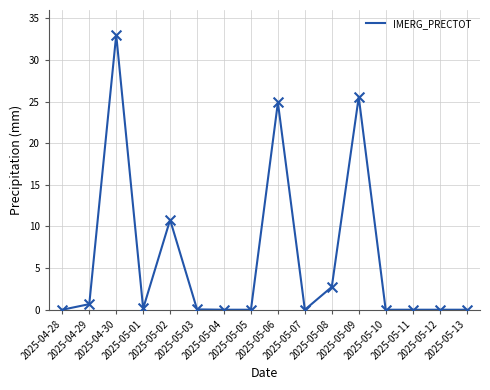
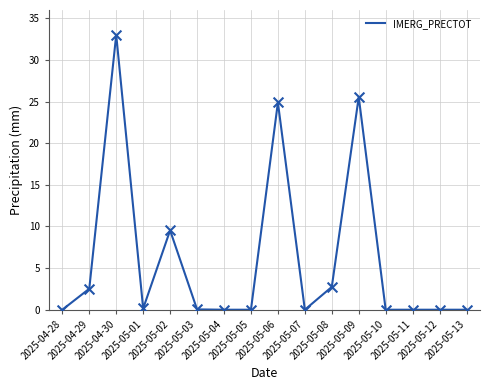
2025-04-29: 1 -> 3
2025-05-02: 11 -> 10
